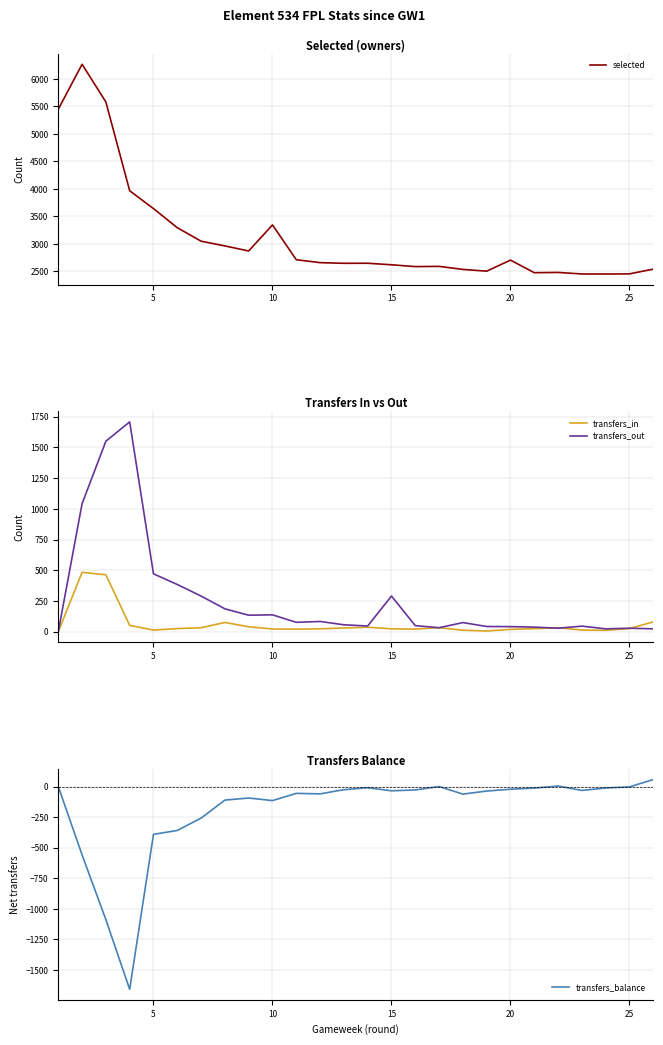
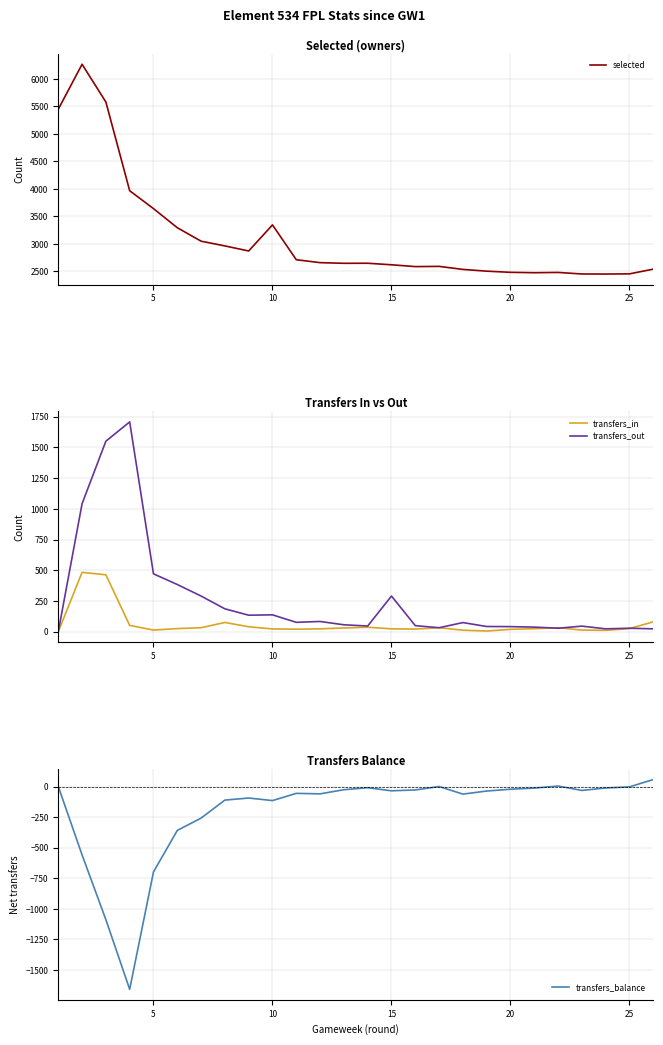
Selected (owners), 20: 2700 -> 2500
Transfers Balance, 5: -390 -> -700
